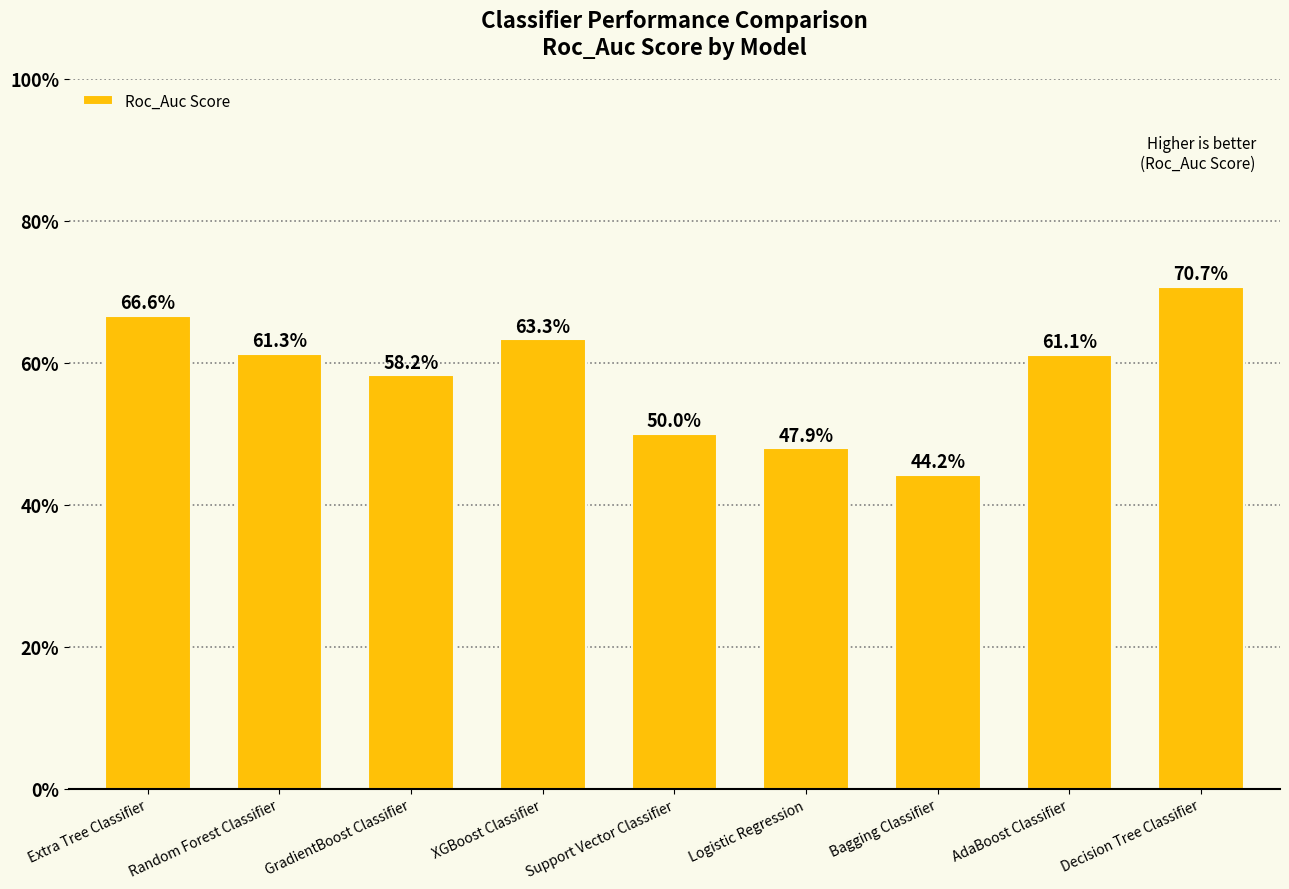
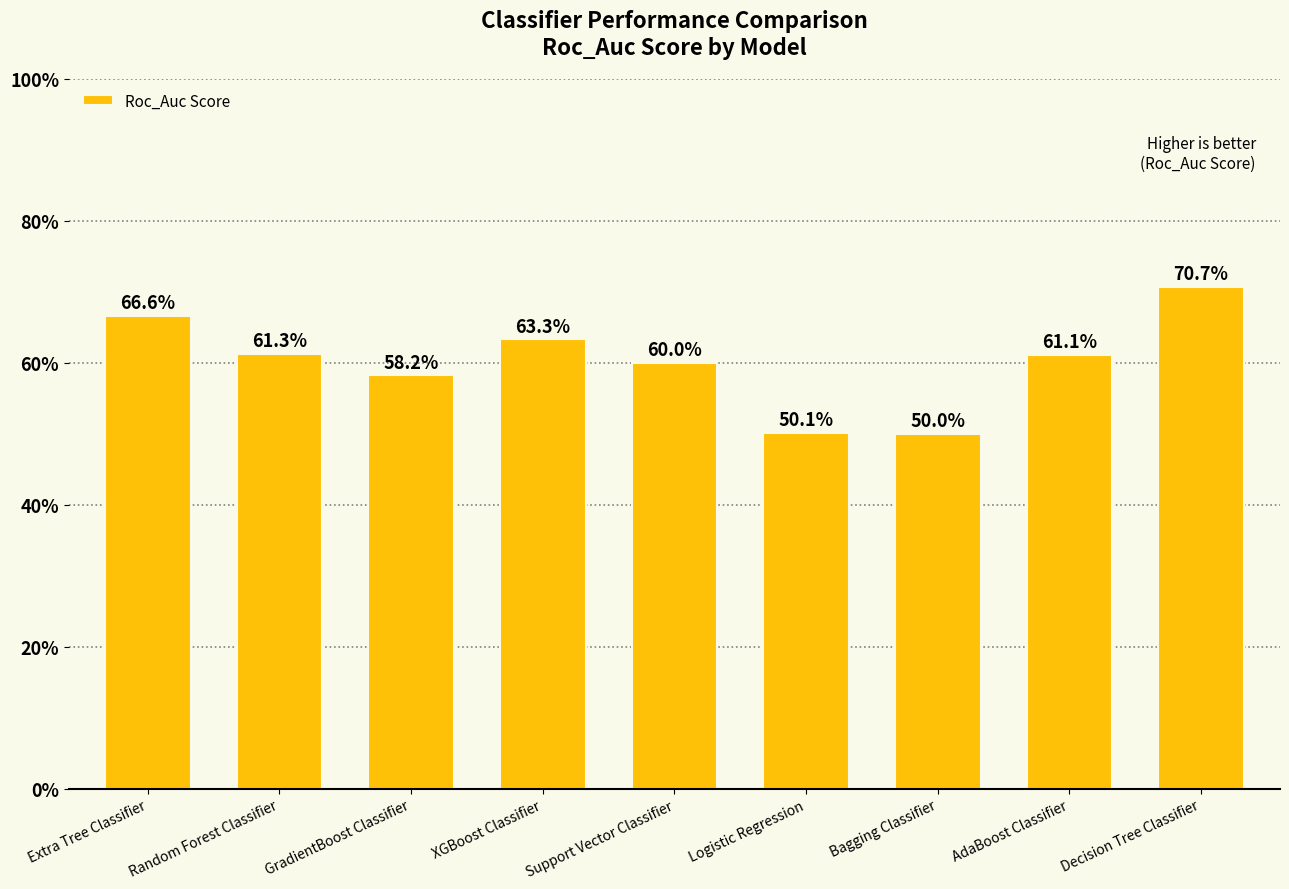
Support Vector Classifier: 50.0% -> 60.0%
Logistic Regression: 47.9% -> 50.1%
Bagging Classifier: 44.2% -> 50.0%
